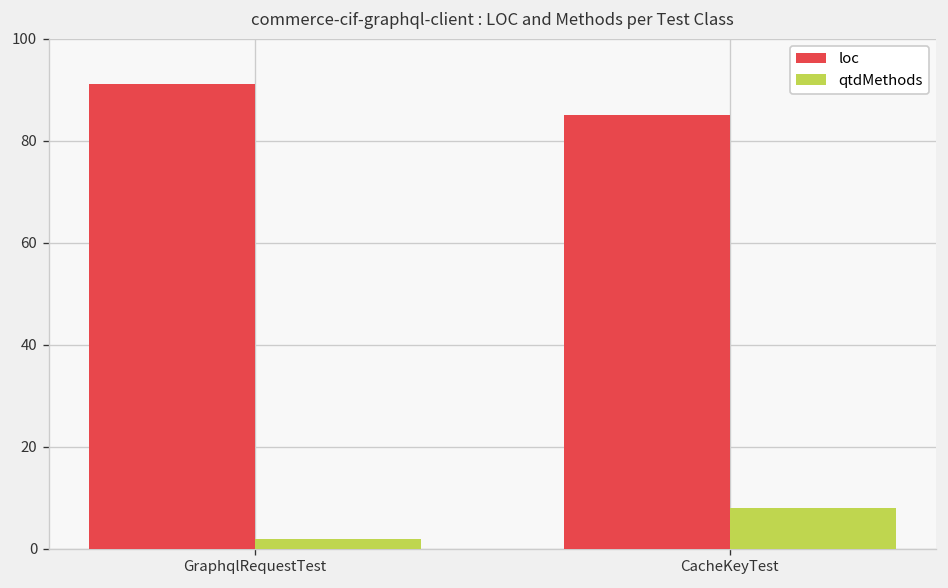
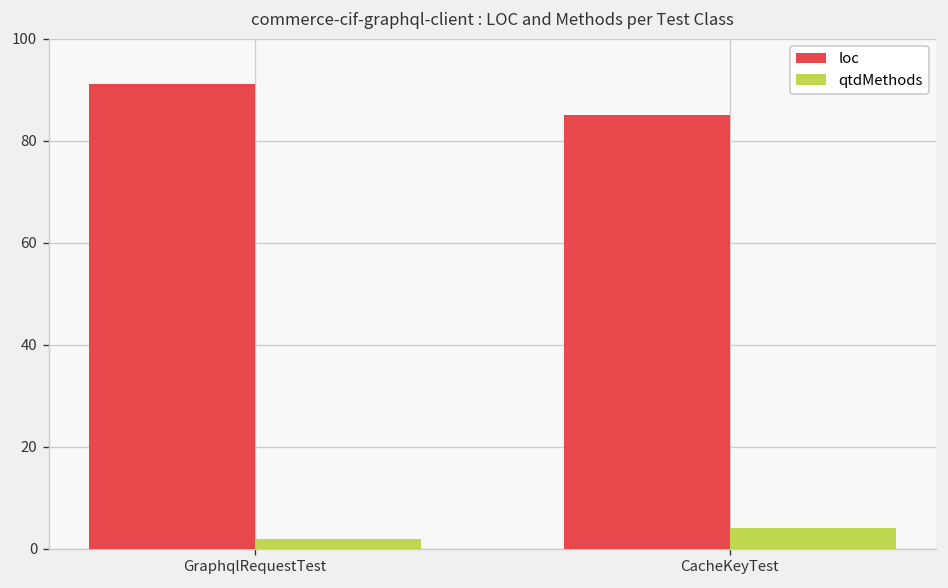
qtdMethods, CacheKeyTest: 8 -> 4
